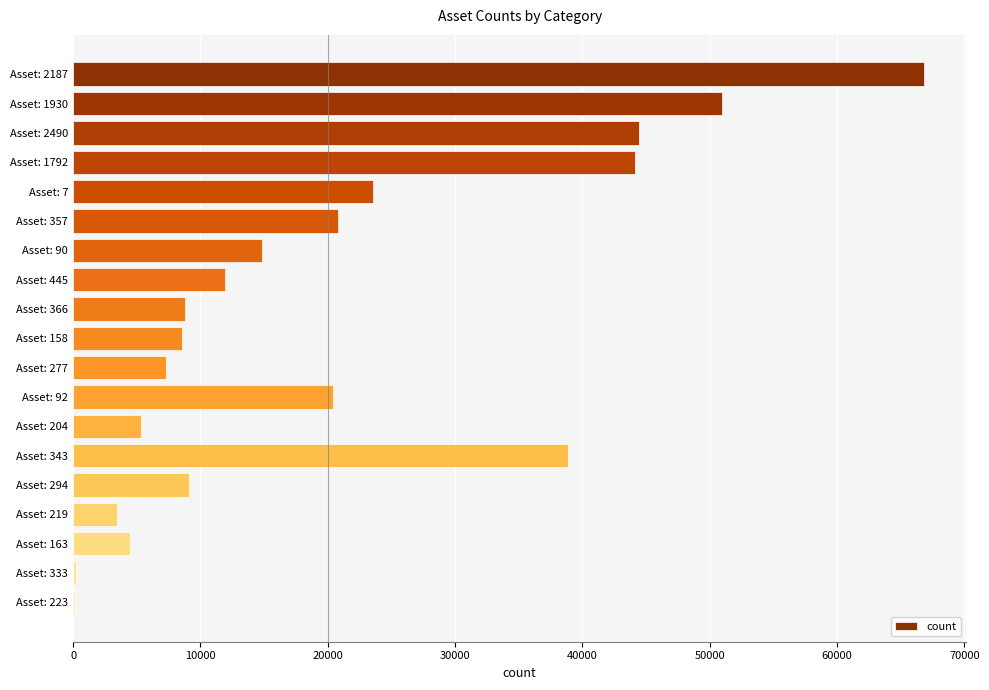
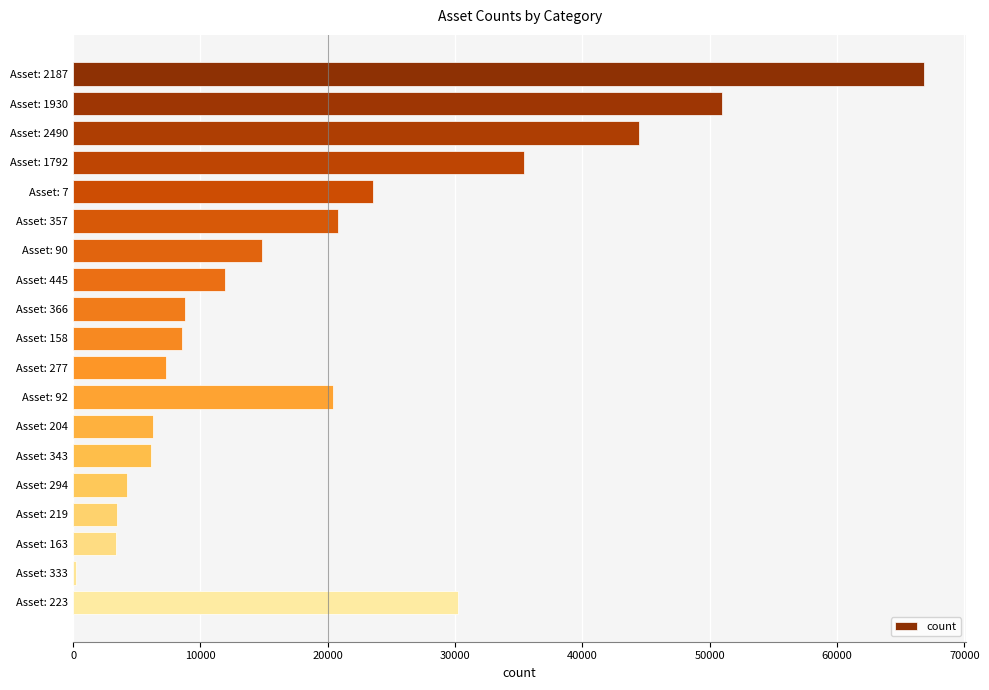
Asset: 1792: 44200 -> 35400
Asset: 204: 5300 -> 6300
Asset: 343: 38900 -> 6100
Asset: 294: 9100 -> 4200
Asset: 163: 4500 -> 3400
Asset: 223: 100 -> 30300
